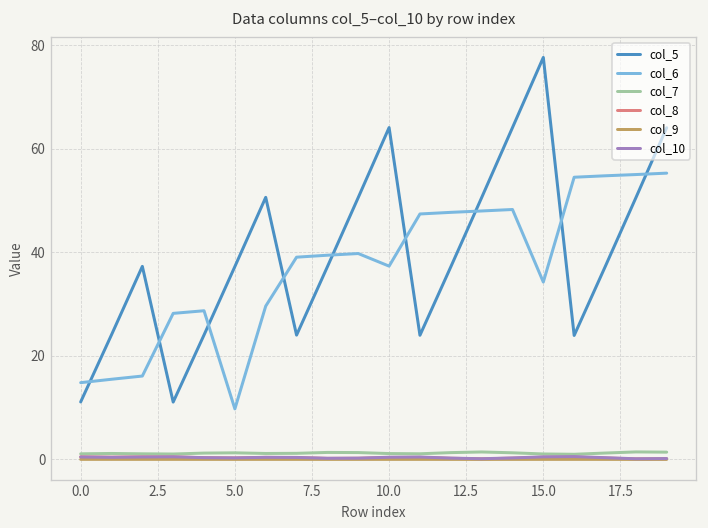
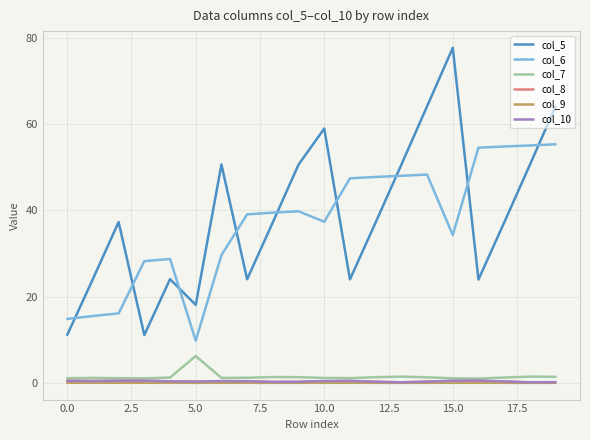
col_5, 5.0: 37 -> 18
col_7, 5.0: 1 -> 6
col_5, 10.0: 64 -> 59
